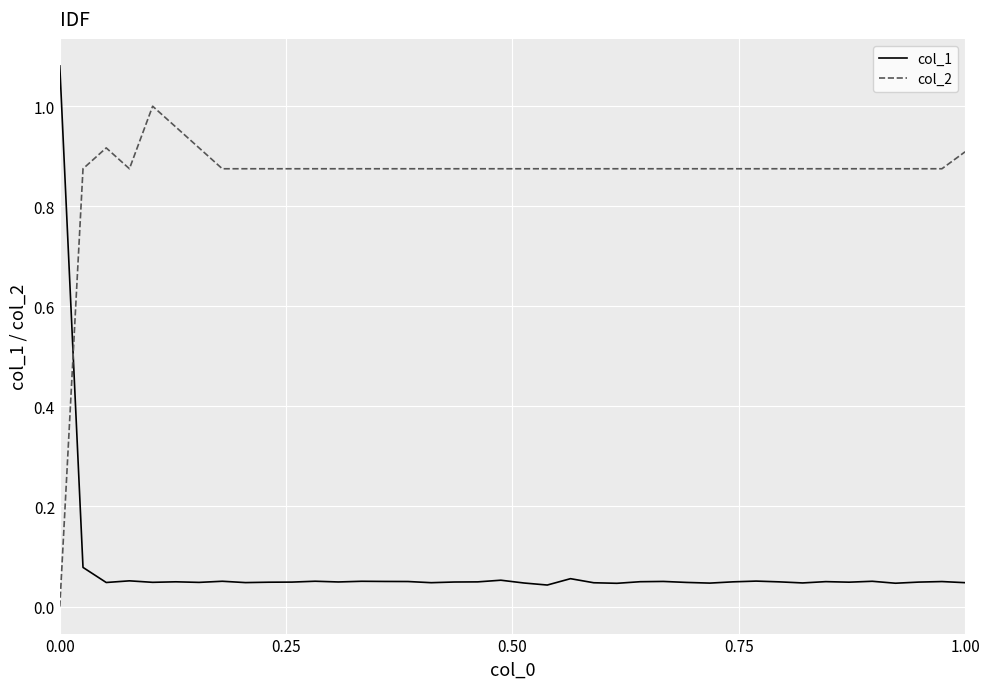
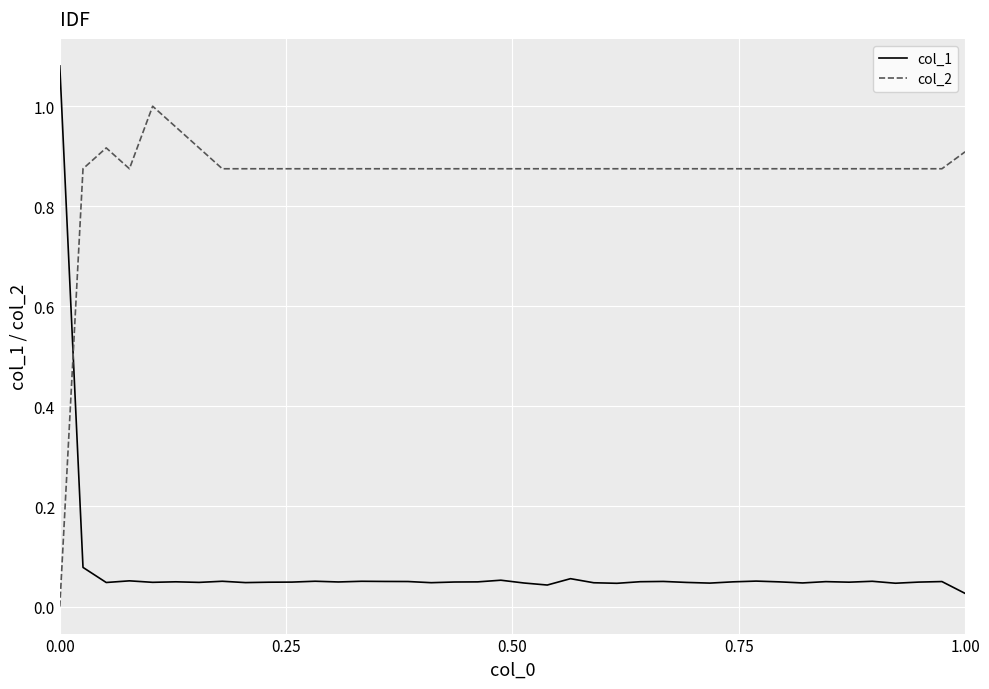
col_1, 1.00: 0.05 -> 0.03
